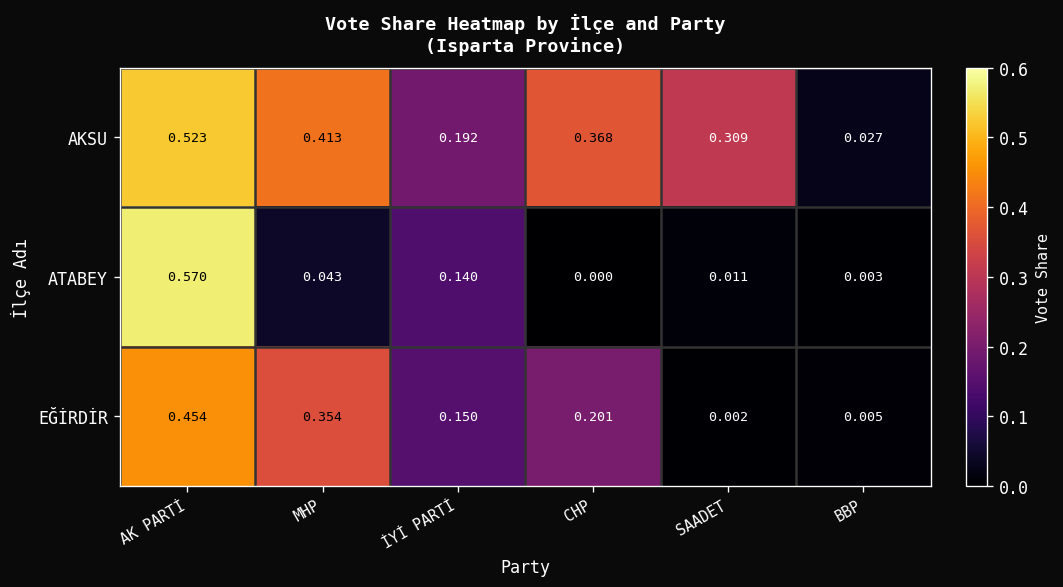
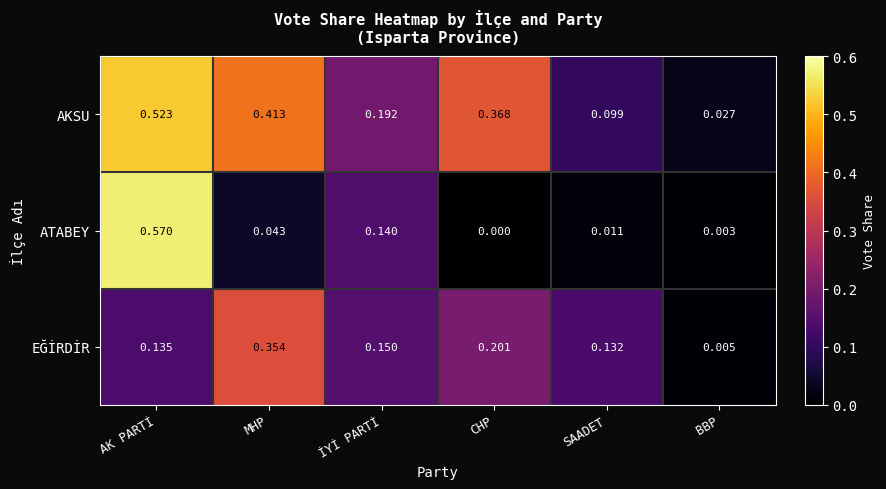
AKSU, SAADET: 0.309 -> 0.099
EĞİRDİR, AK PARTİ: 0.454 -> 0.135
EĞİRDİR, SAADET: 0.002 -> 0.132
